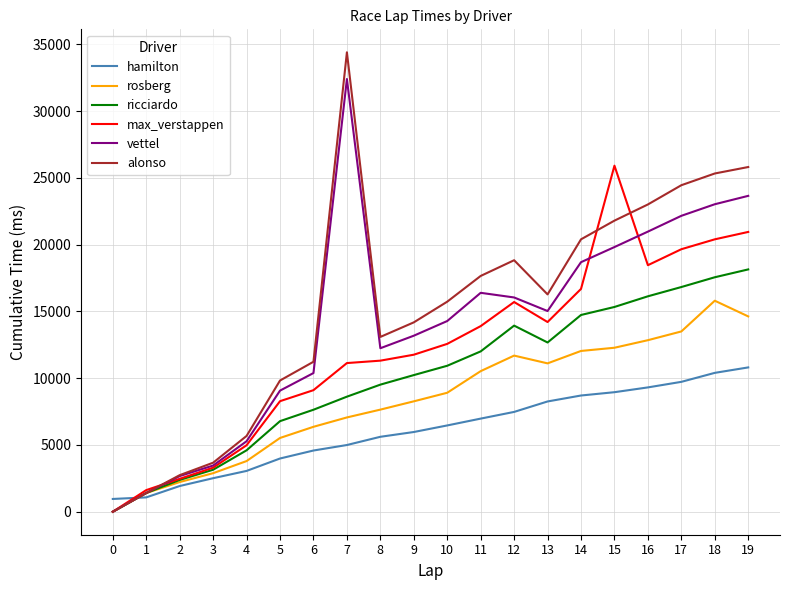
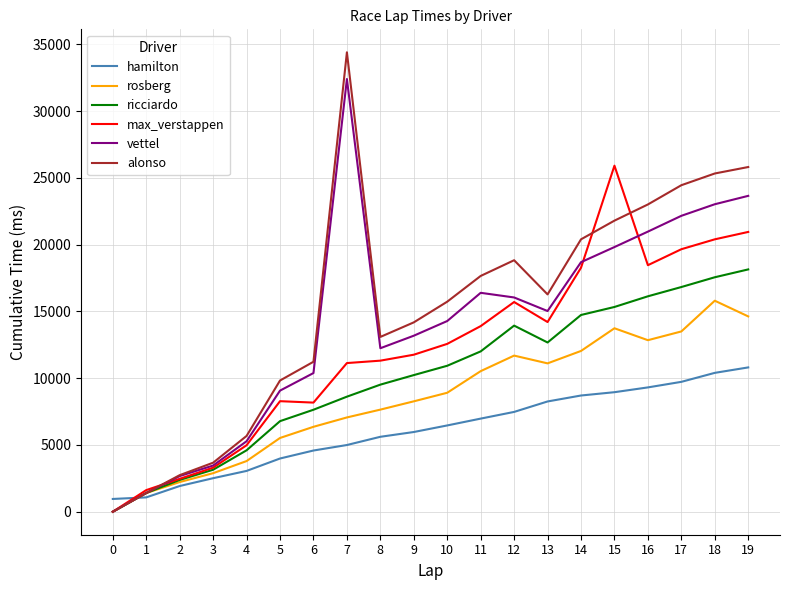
max_verstappen, 6: 9100 -> 8200
max_verstappen, 14: 16700 -> 18300
rosberg, 15: 12300 -> 13700
